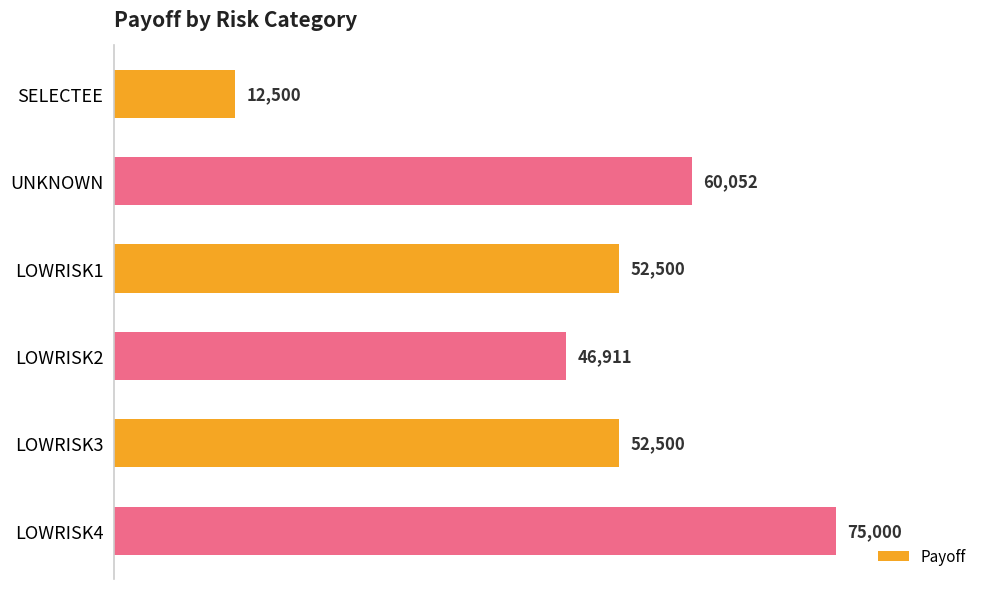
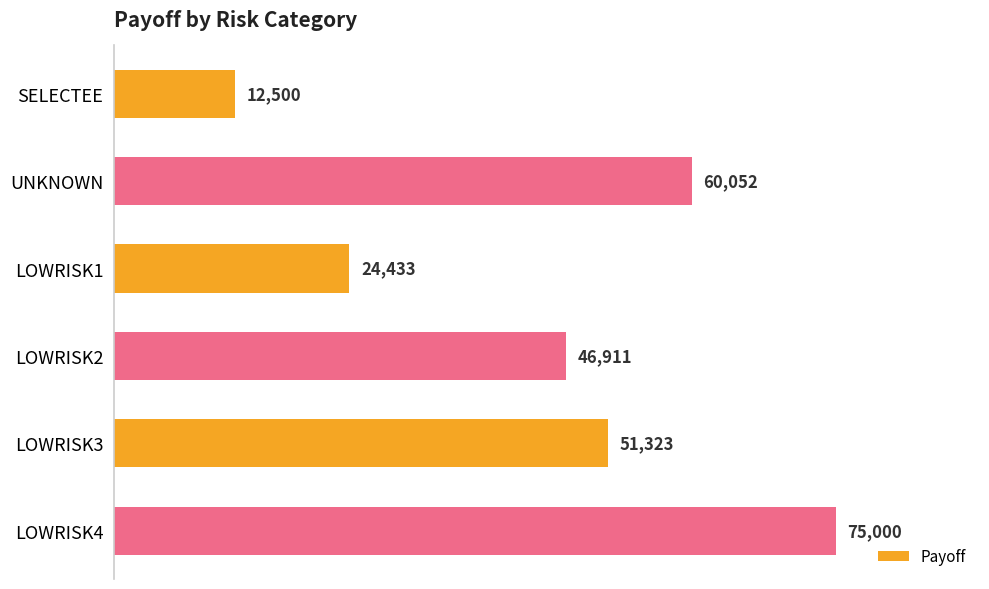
LOWRISK1: 52,500 -> 24,433
LOWRISK3: 52,500 -> 51,323
